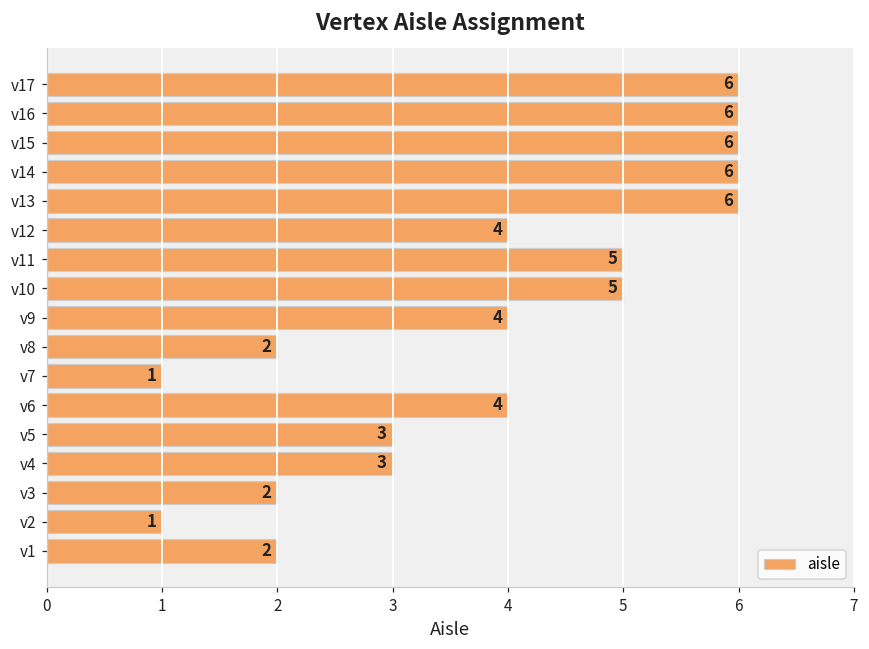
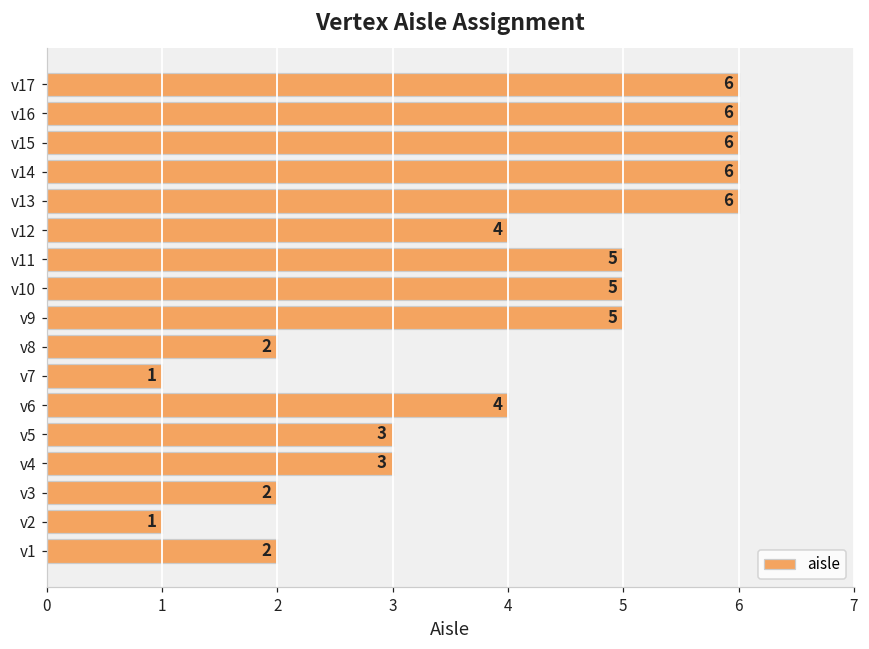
v9: 4 -> 5
